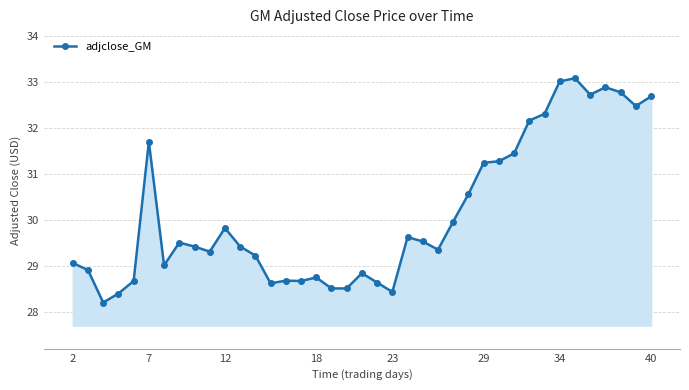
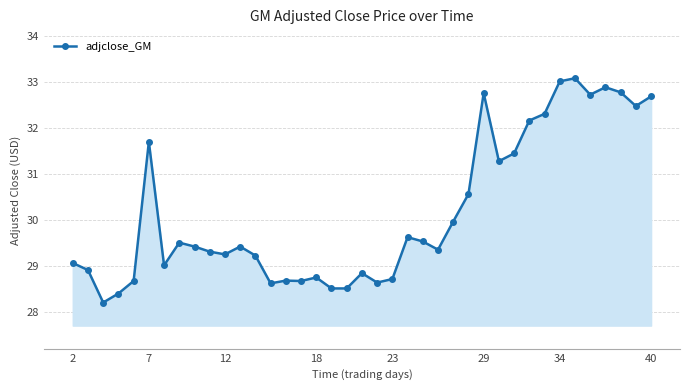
12: 29.8 -> 29.3
23: 28.4 -> 28.7
29: 31.2 -> 32.8
